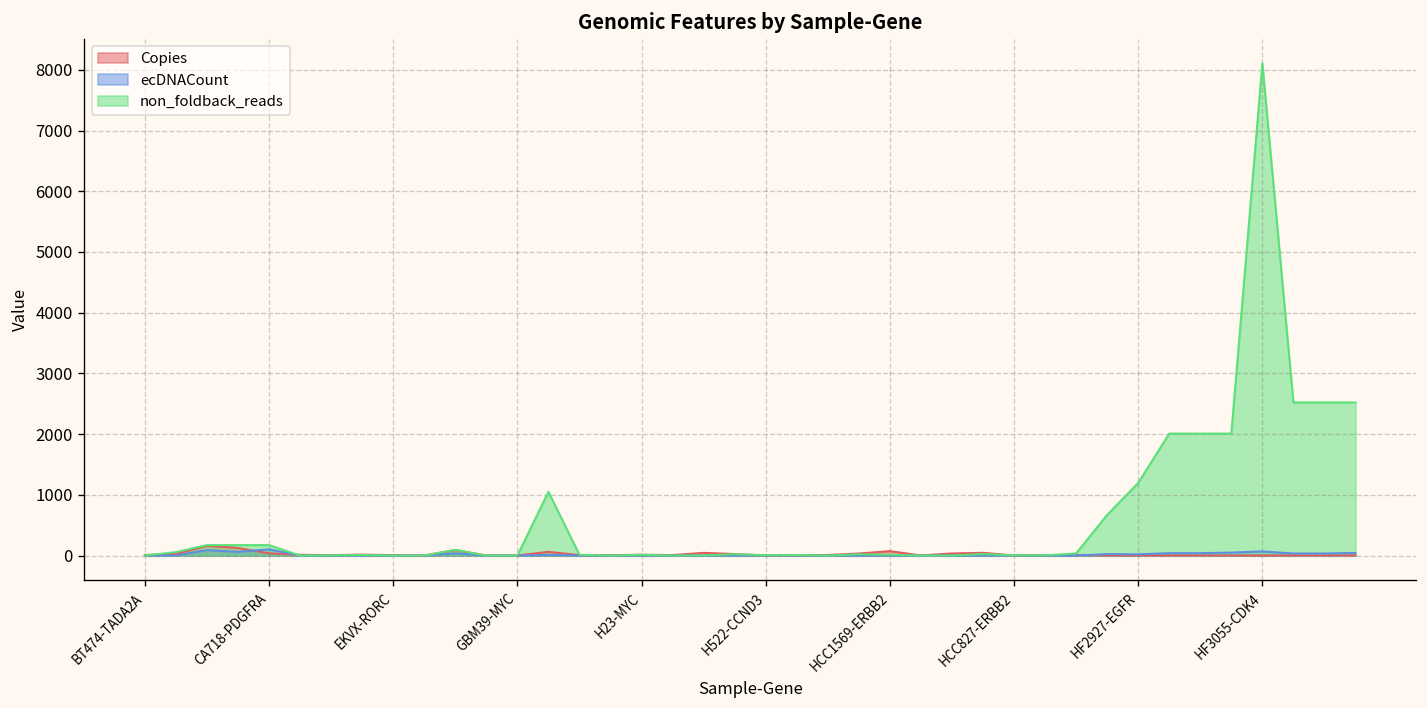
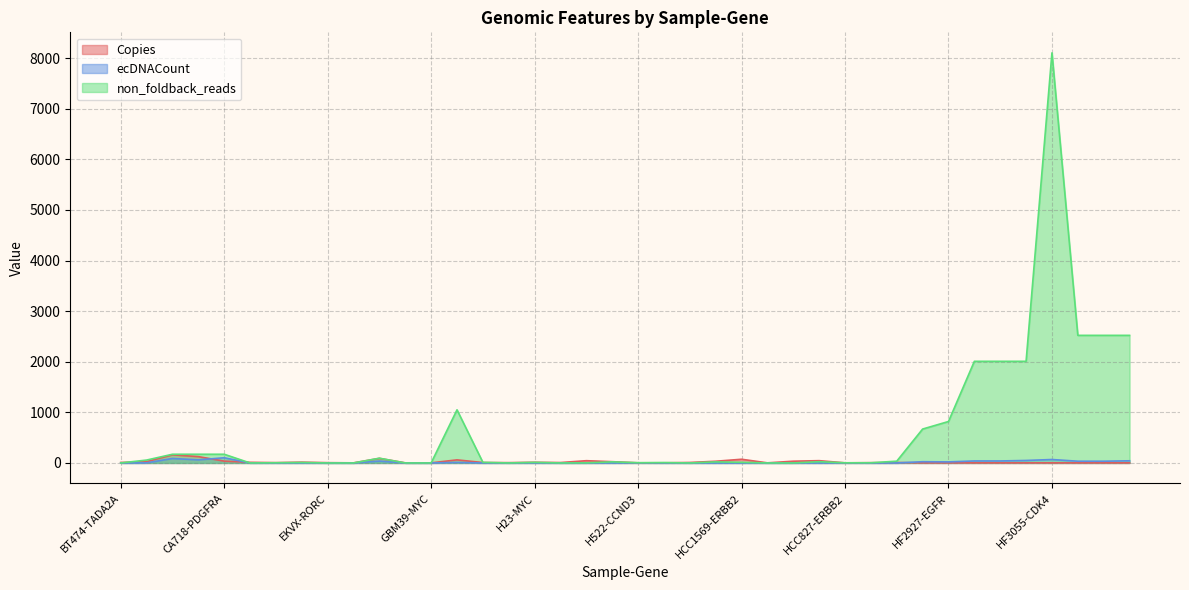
non_foldback_reads, HF2927-EGFR: 1200 -> 800
